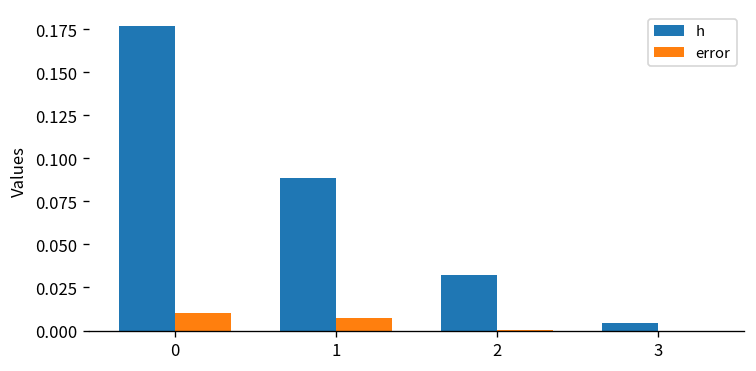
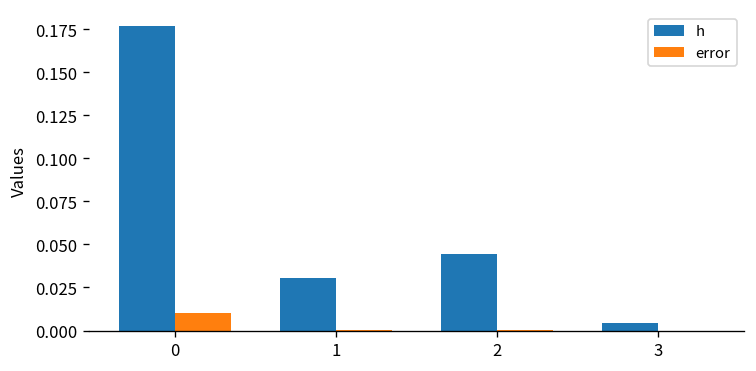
h, 1: 0.088 -> 0.031
error, 1: 0.007 -> 0.000
h, 2: 0.032 -> 0.044
